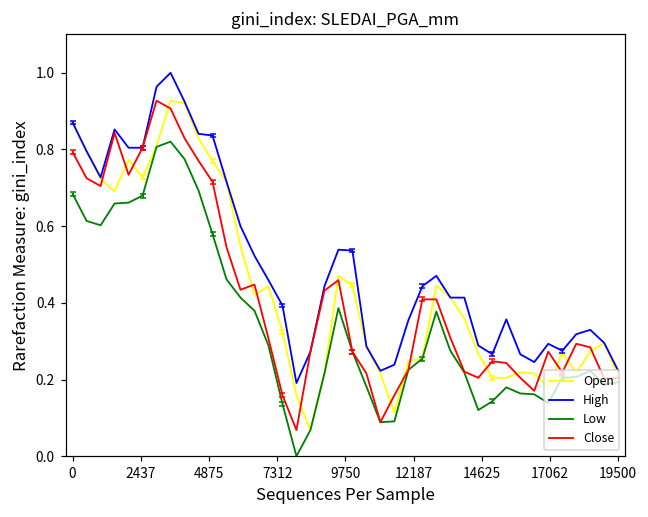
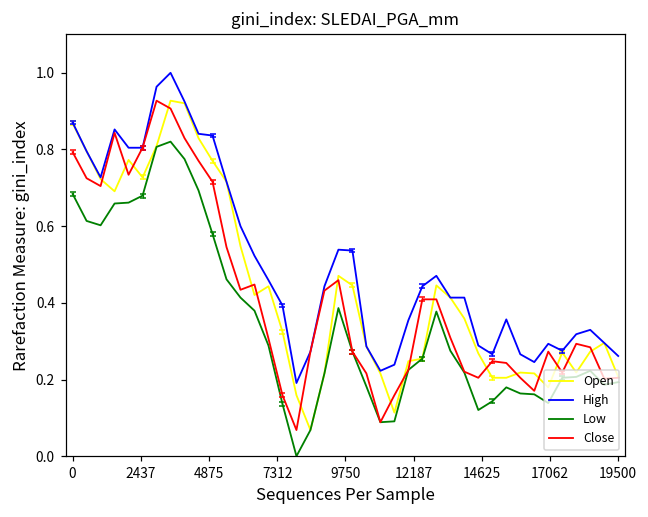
High, 19500: 0.22 -> 0.26
